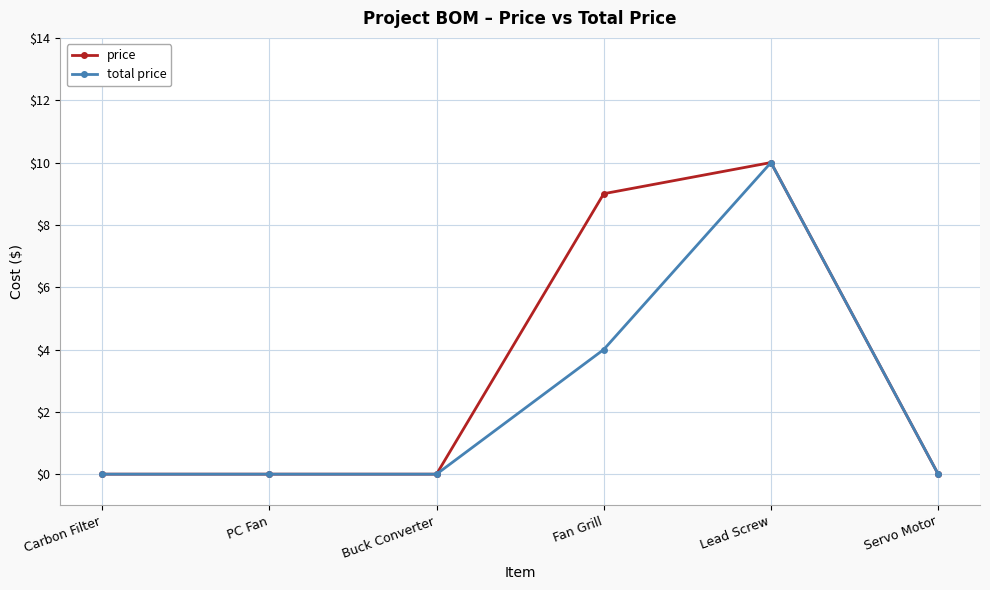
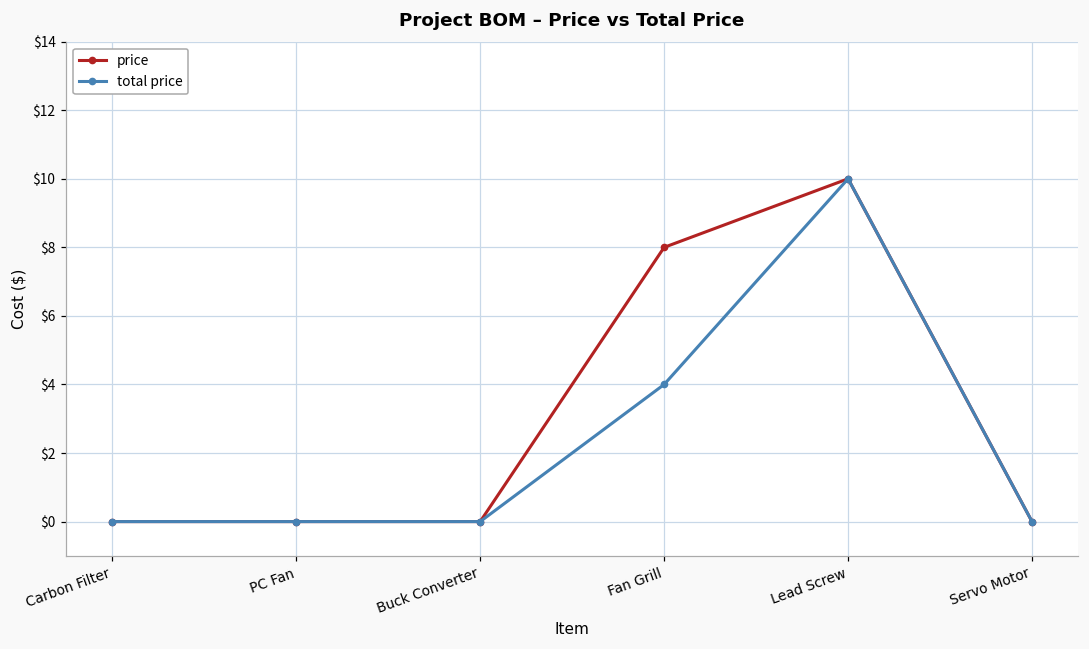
price, Fan Grill: $9 -> $8
